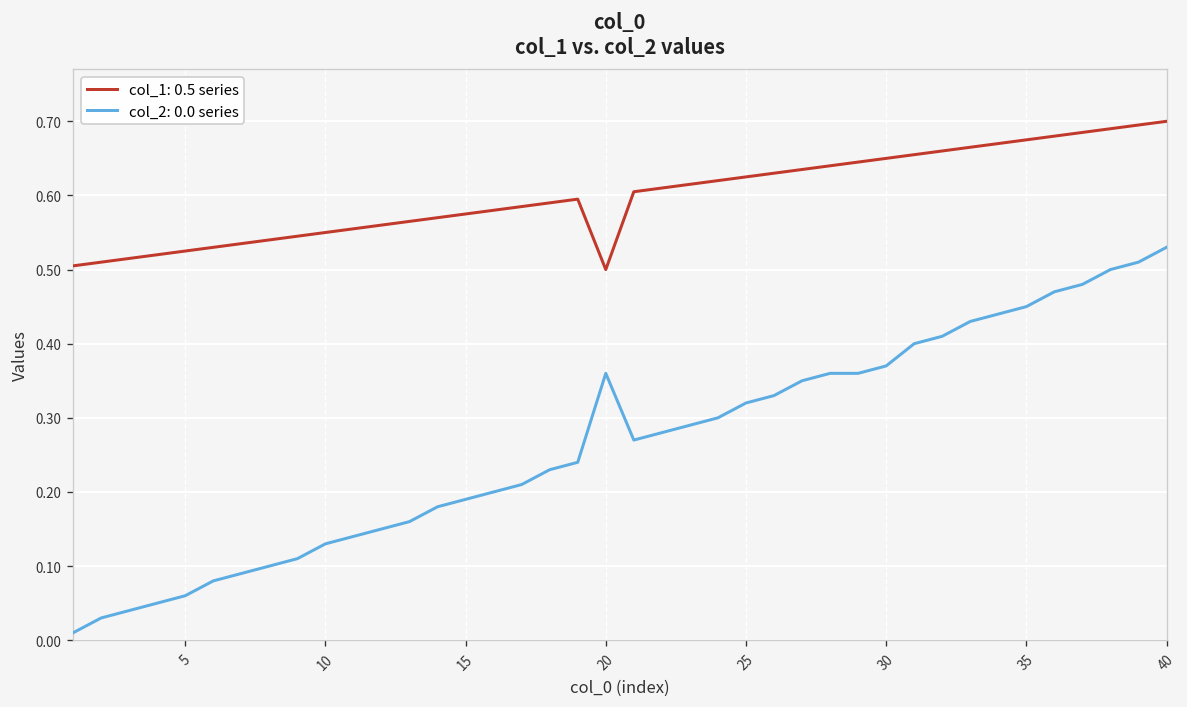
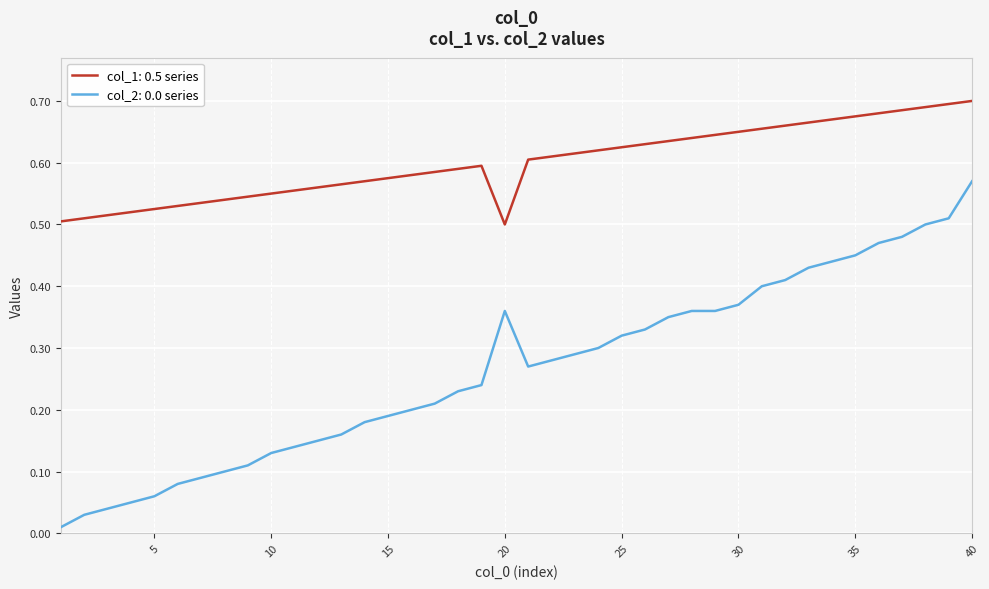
col_2: 0.0 series, 40: 0.53 -> 0.57
